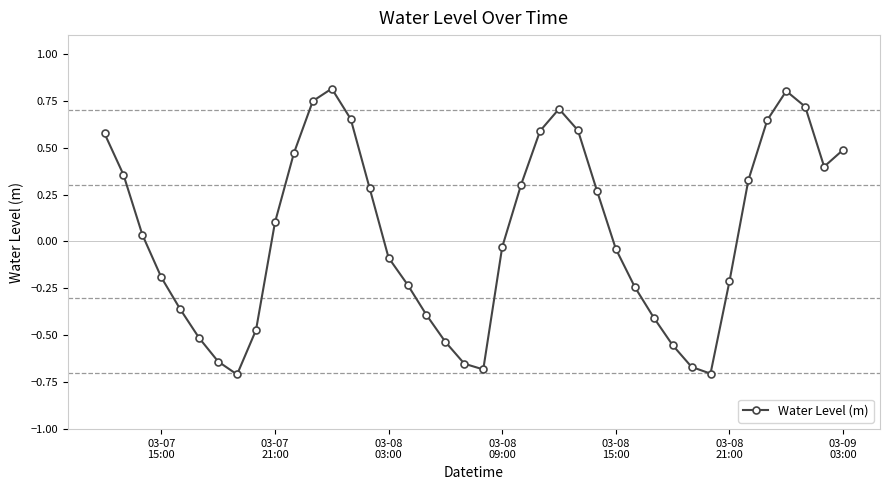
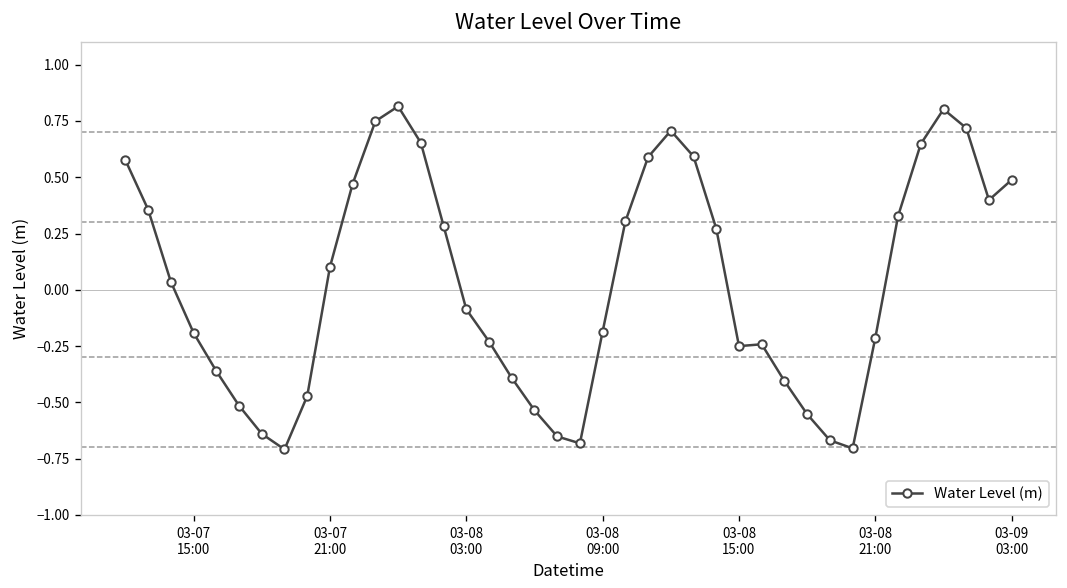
03-08 09:00: -0.03 -> -0.19
03-08 15:00: -0.04 -> -0.25
